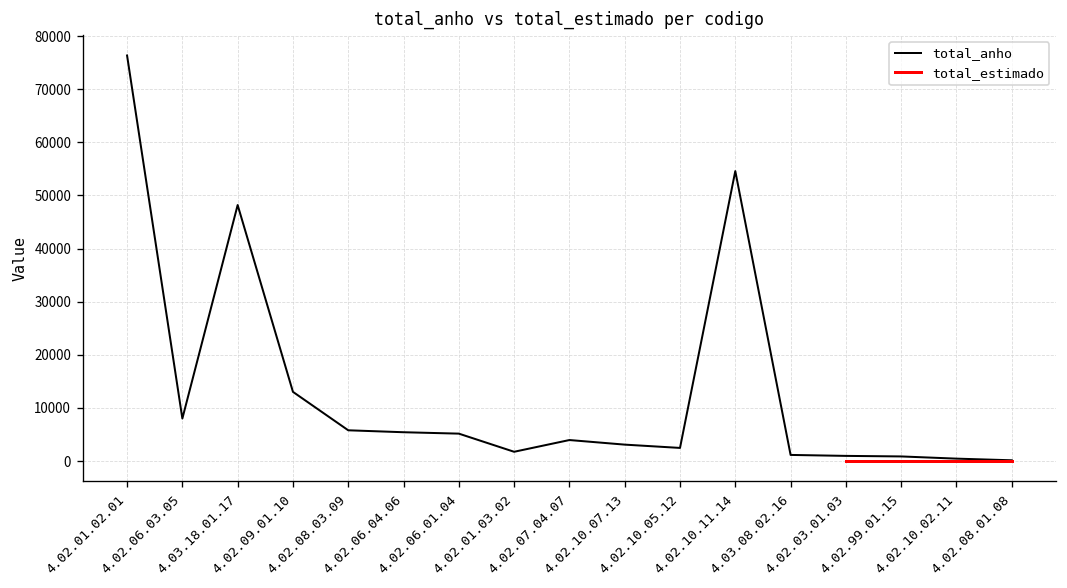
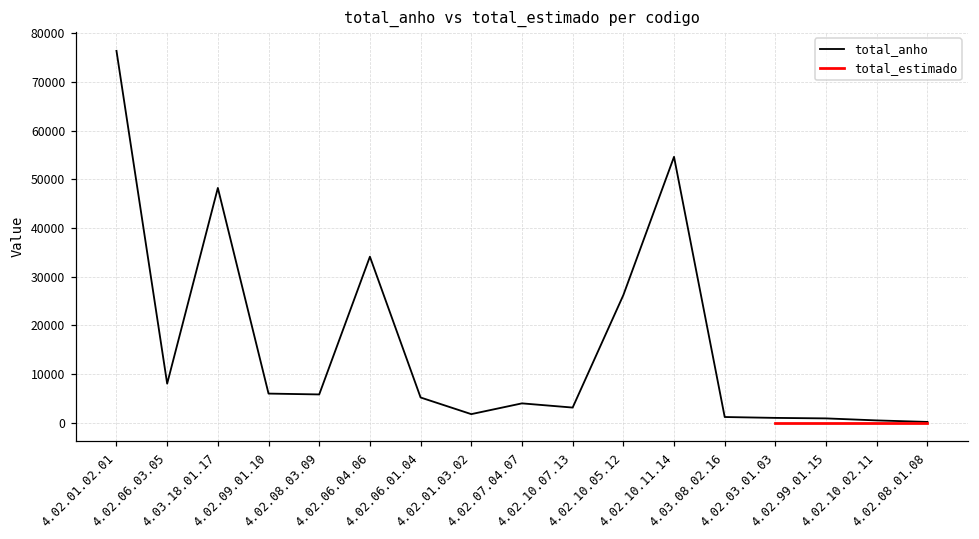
total_anho, 4.02.09.01.10: 13000 -> 6000
total_anho, 4.02.06.04.06: 5000 -> 34000
total_anho, 4.02.10.05.12: 2000 -> 26000
